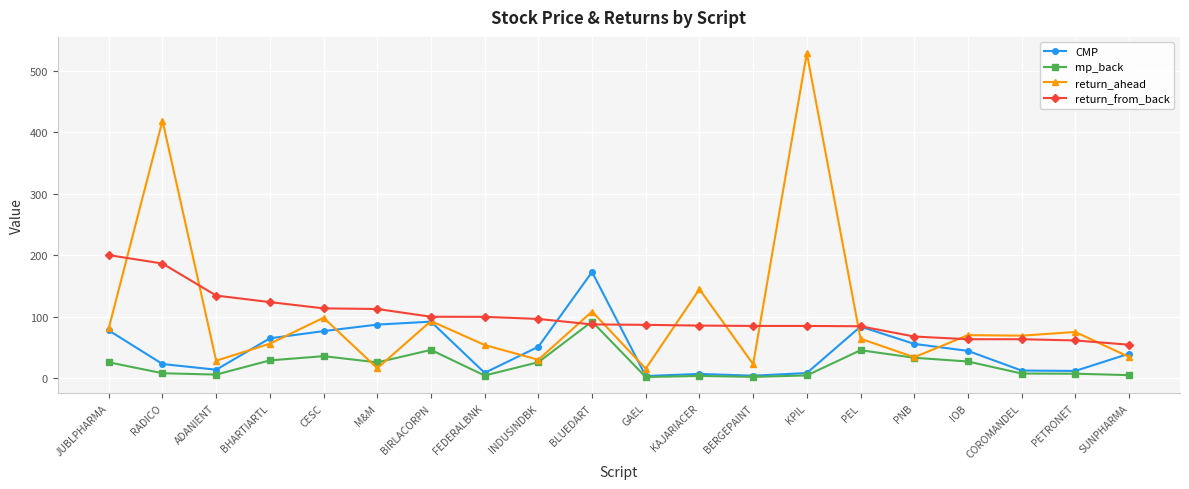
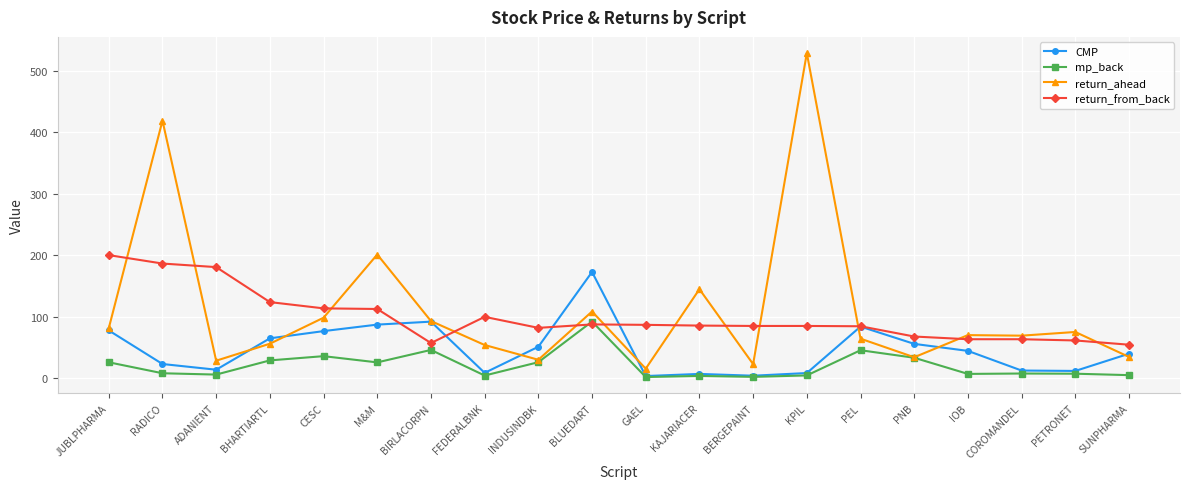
return_from_back, ADANIENT: 130 -> 180
return_ahead, M&M: 20 -> 200
return_from_back, BIRLACORPN: 100 -> 60
return_from_back, INDUSINDBK: 100 -> 80
mp_back, IOB: 30 -> 10
